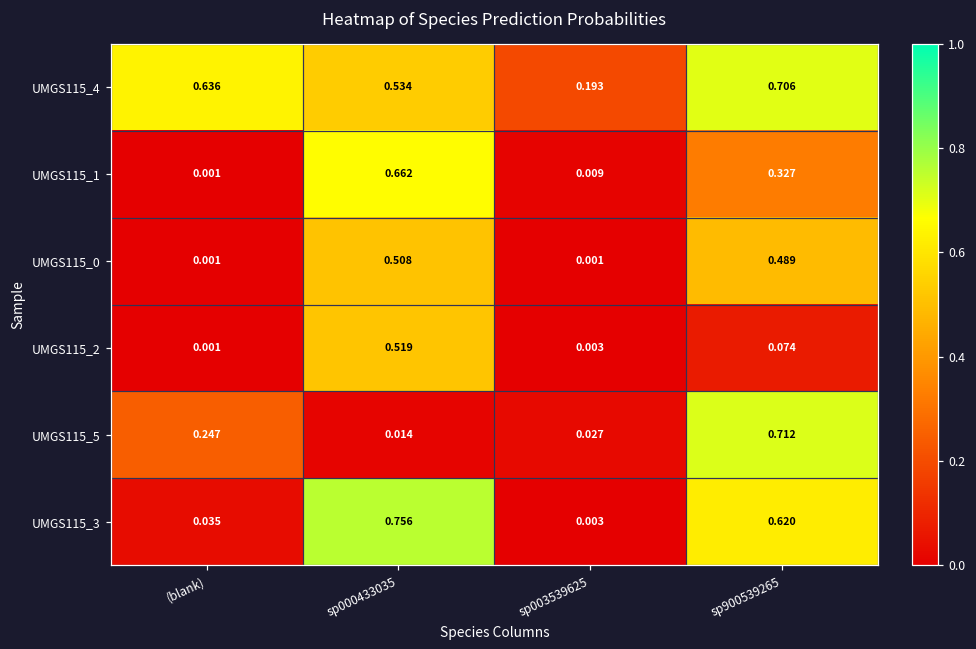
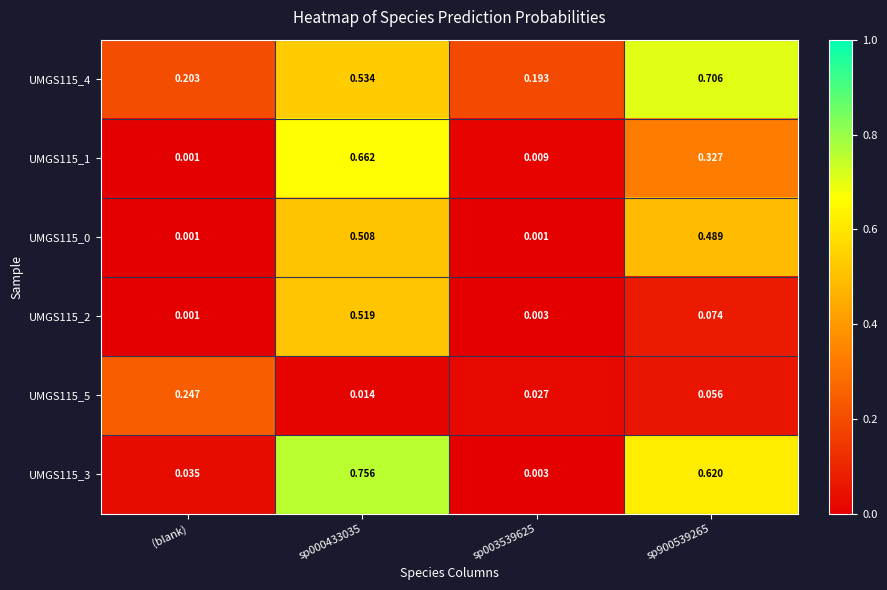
UMGS115_4, (blank): 0.636 -> 0.203
UMGS115_5, sp900539265: 0.712 -> 0.056
